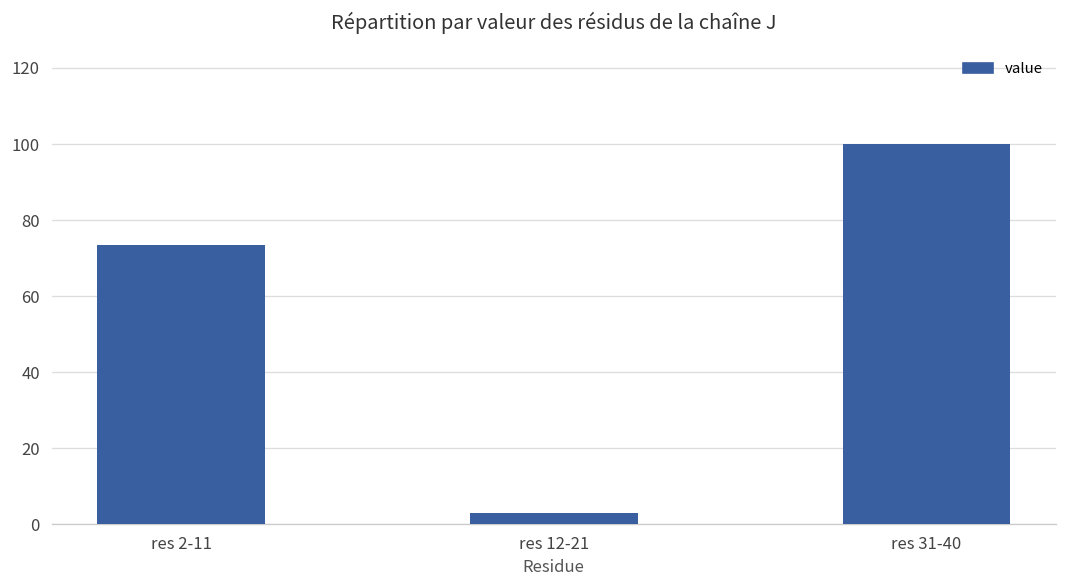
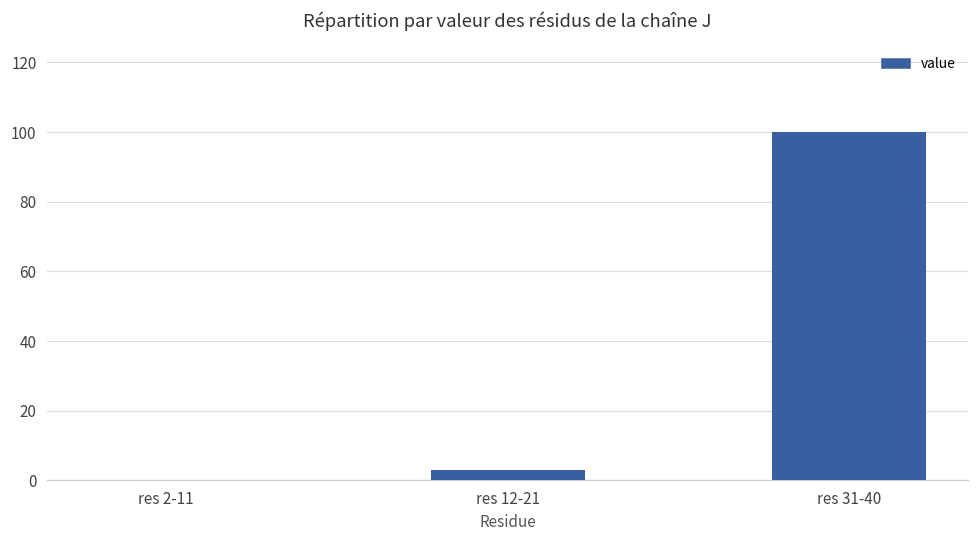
res 2-11: 73 -> 0
